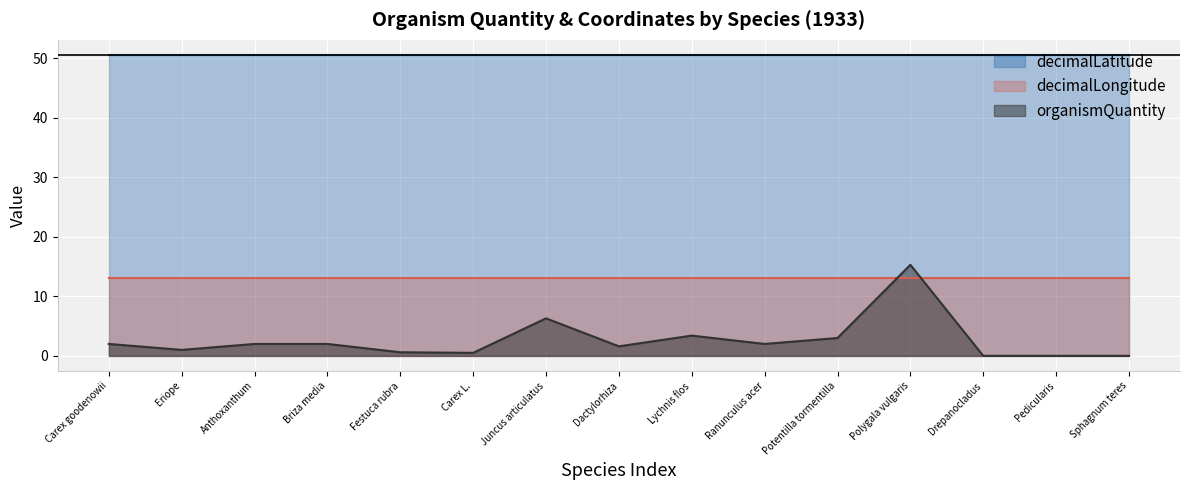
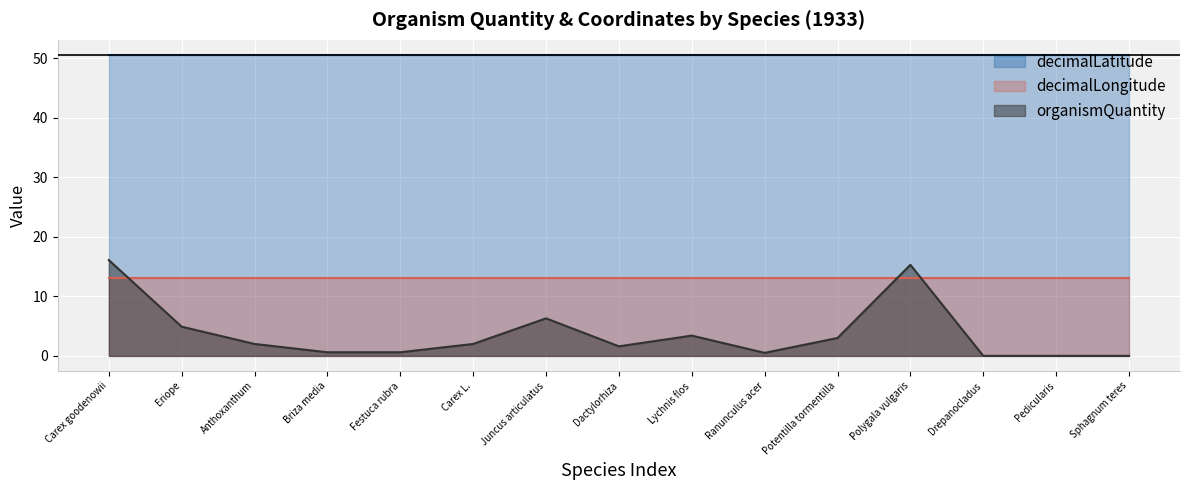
organismQuantity, Carex goodenowii: 2 -> 16
organismQuantity, Eriope: 1 -> 5
organismQuantity, Briza media: 2 -> 1
organismQuantity, Carex L.: 1 -> 2
organismQuantity, Ranunculus acer: 2 -> 1
